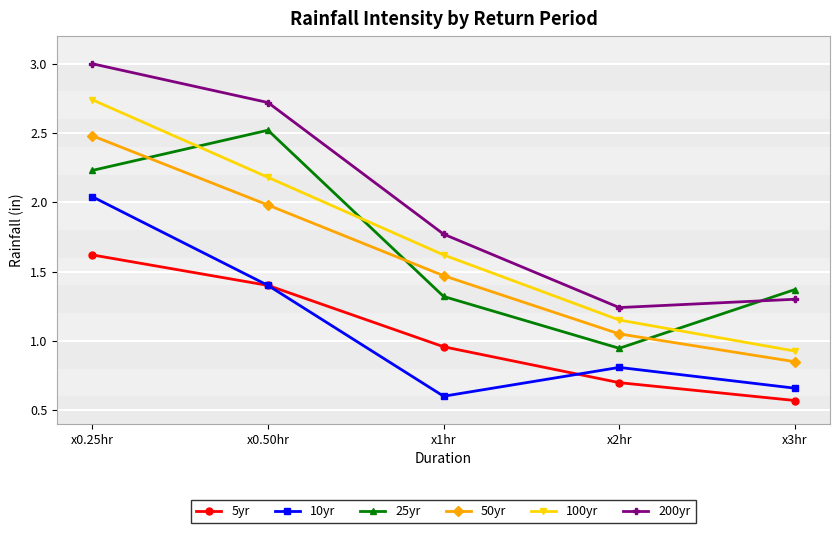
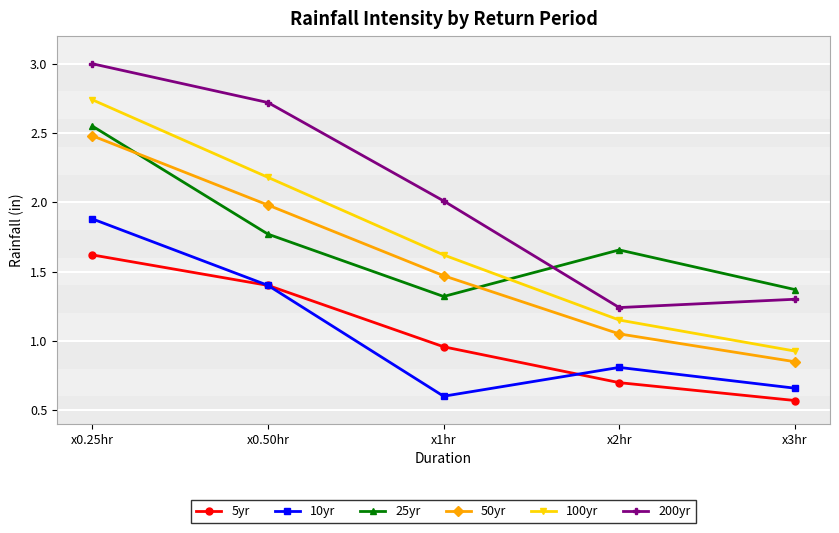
10yr, x0.25hr: 2.04 -> 1.88
25yr, x0.25hr: 2.23 -> 2.55
25yr, x0.50hr: 2.52 -> 1.77
200yr, x1hr: 1.77 -> 2.01
25yr, x2hr: 0.95 -> 1.66
